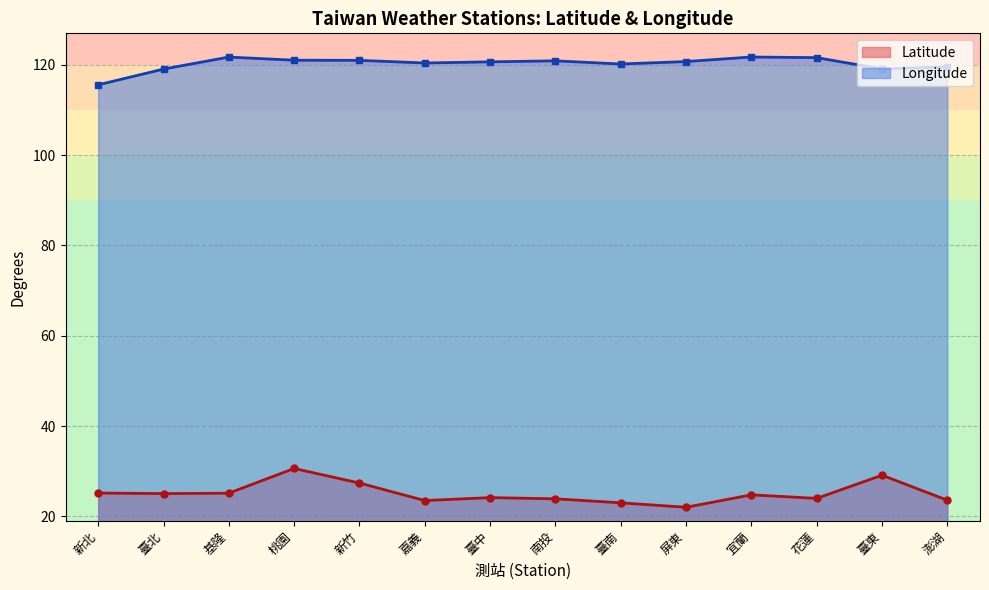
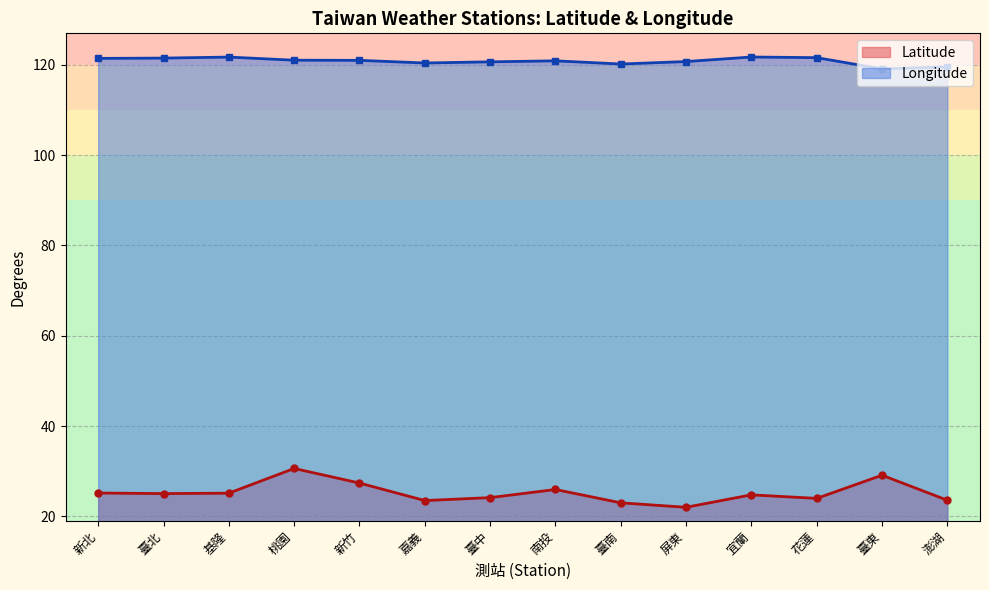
Longitude, 新北: 116 -> 121
Longitude, 臺北: 119 -> 122
Latitude, 南投: 24 -> 26
